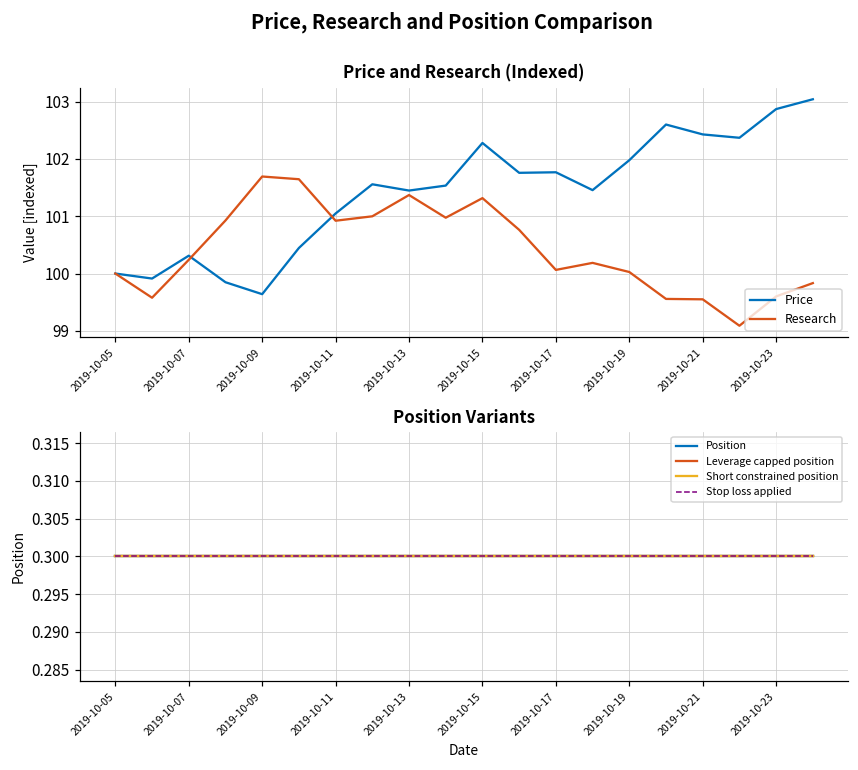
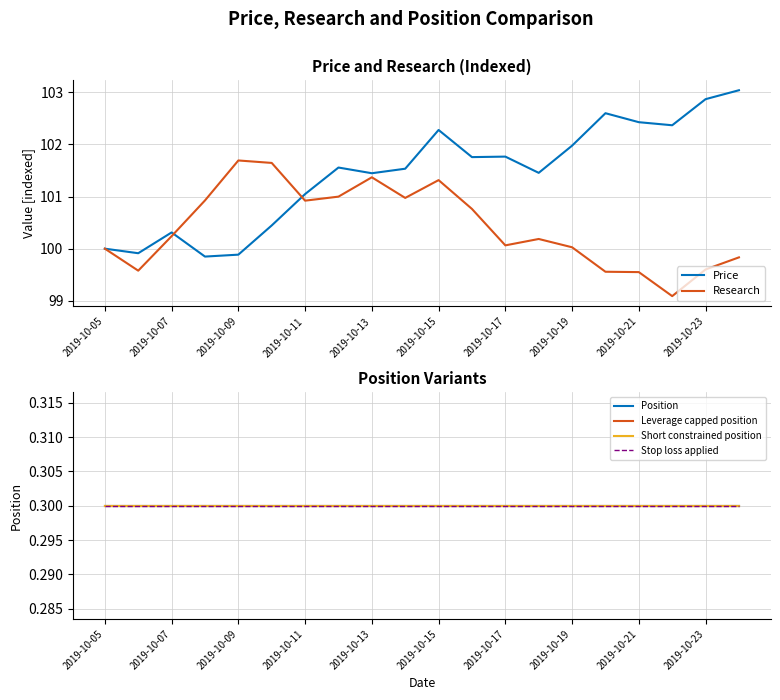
Price and Research (Indexed), Price, 2019-10-09: 99.6 -> 99.9
